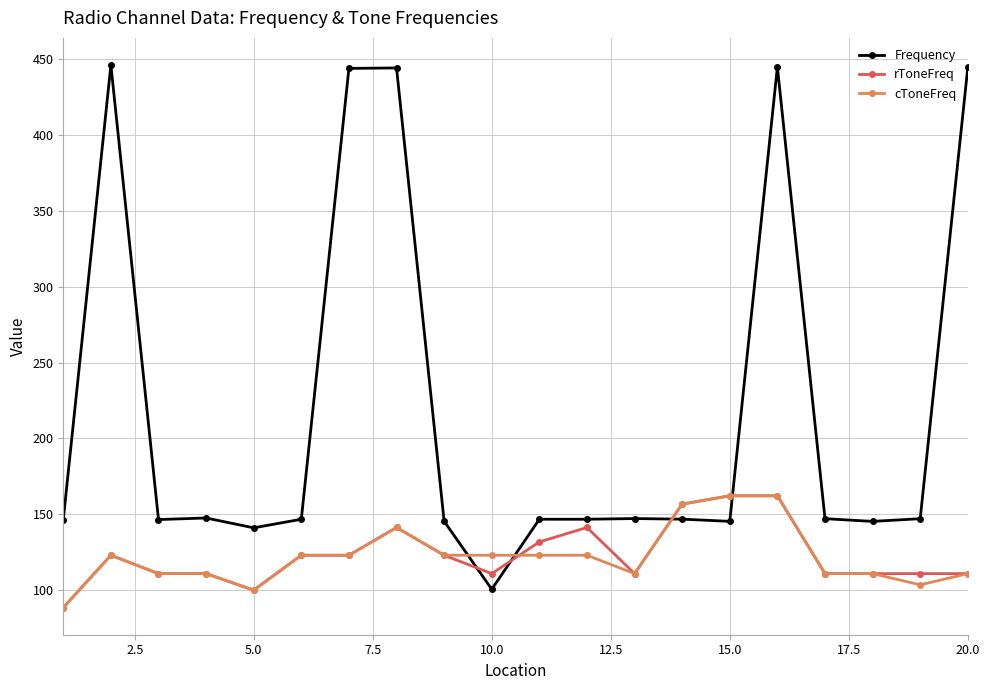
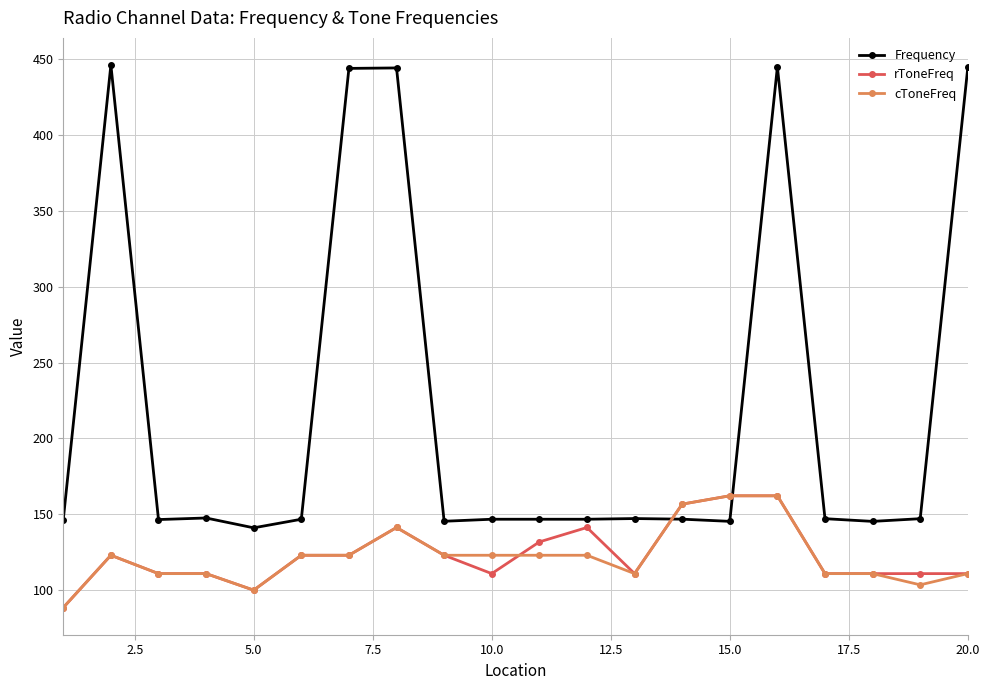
Frequency, 10.0: 101 -> 147
